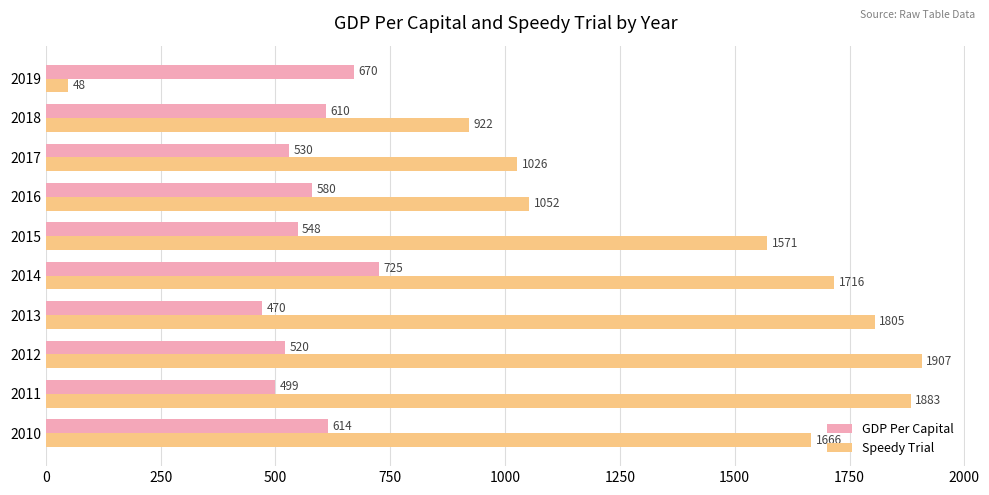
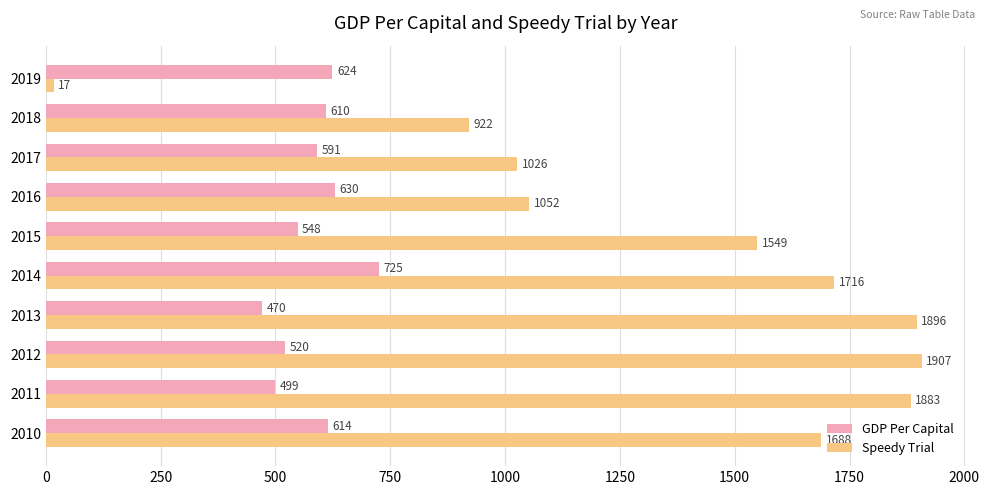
GDP Per Capital, 2019: 670 -> 624
Speedy Trial, 2019: 48 -> 17
GDP Per Capital, 2017: 530 -> 591
GDP Per Capital, 2016: 580 -> 630
Speedy Trial, 2015: 1571 -> 1549
Speedy Trial, 2013: 1805 -> 1896
Speedy Trial, 2010: 1666 -> 1688
